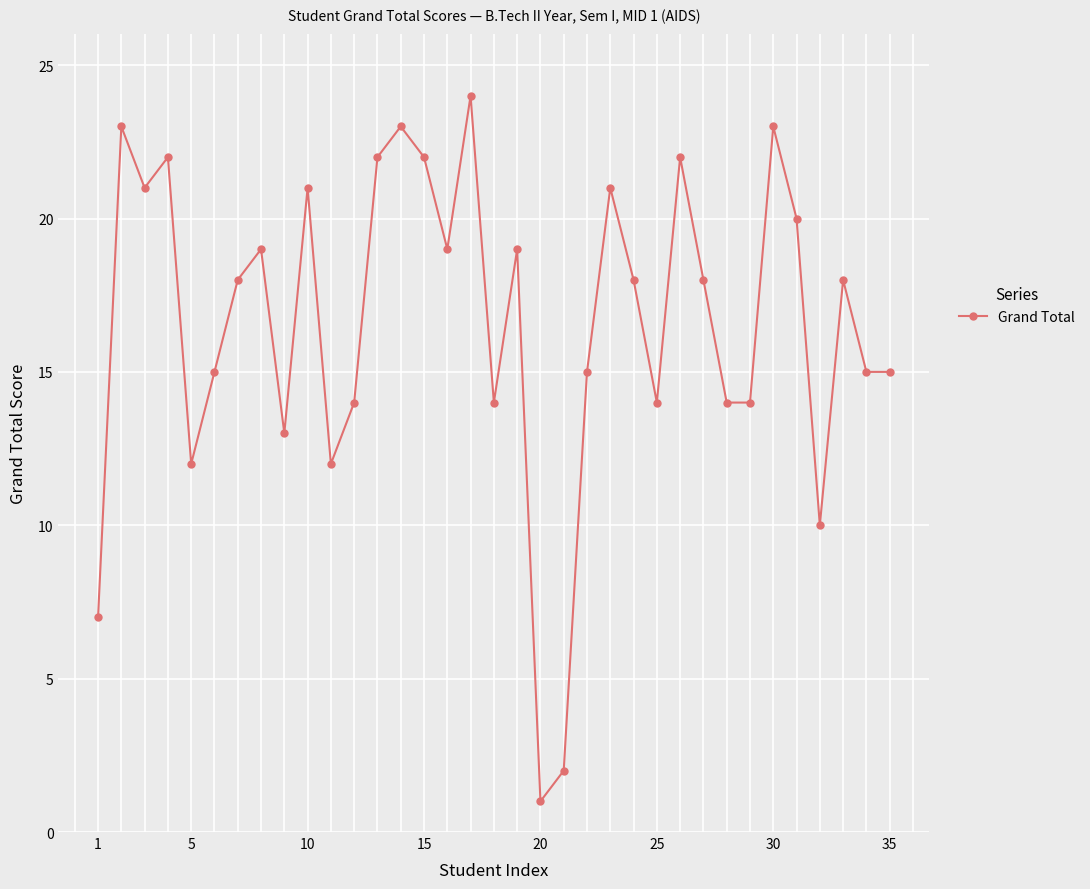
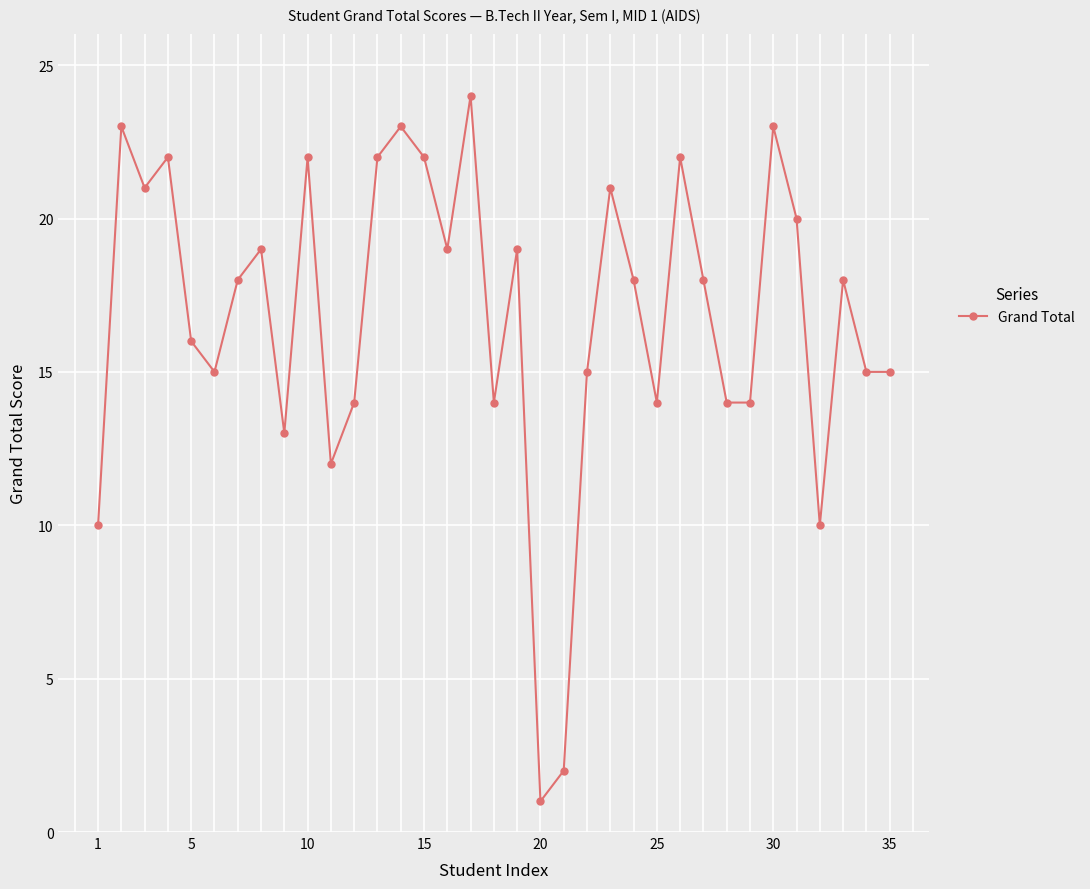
1: 7 -> 10
5: 12 -> 16
10: 21 -> 22
